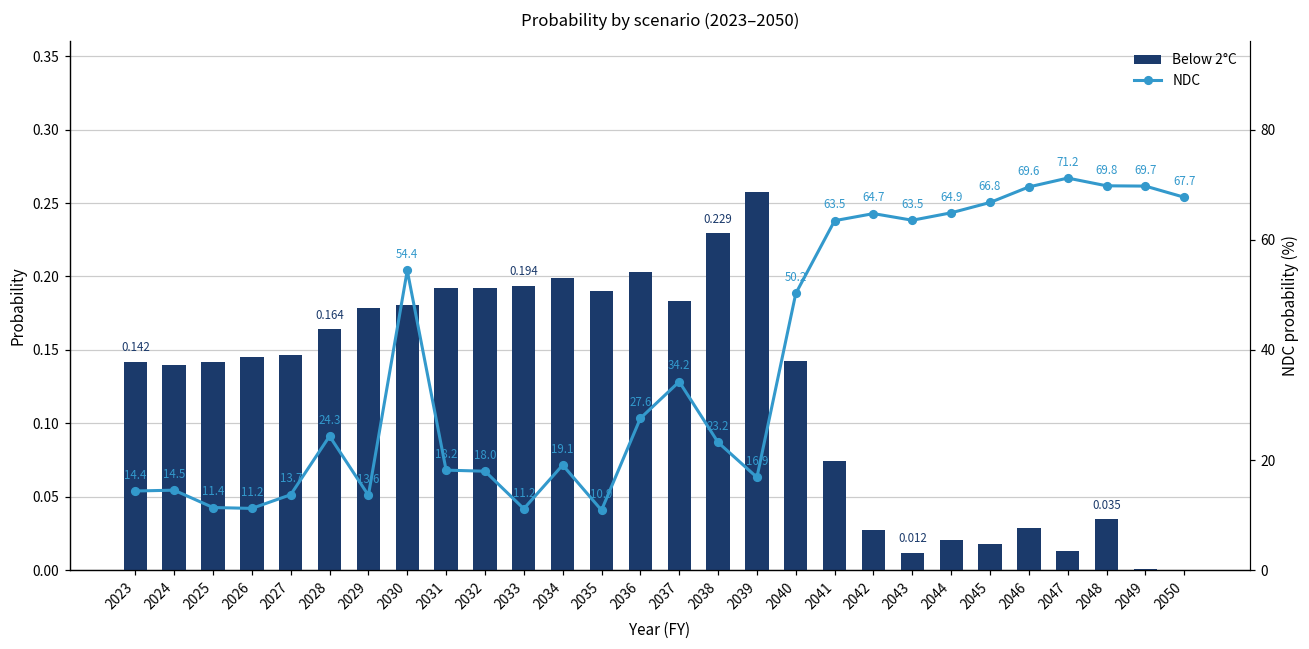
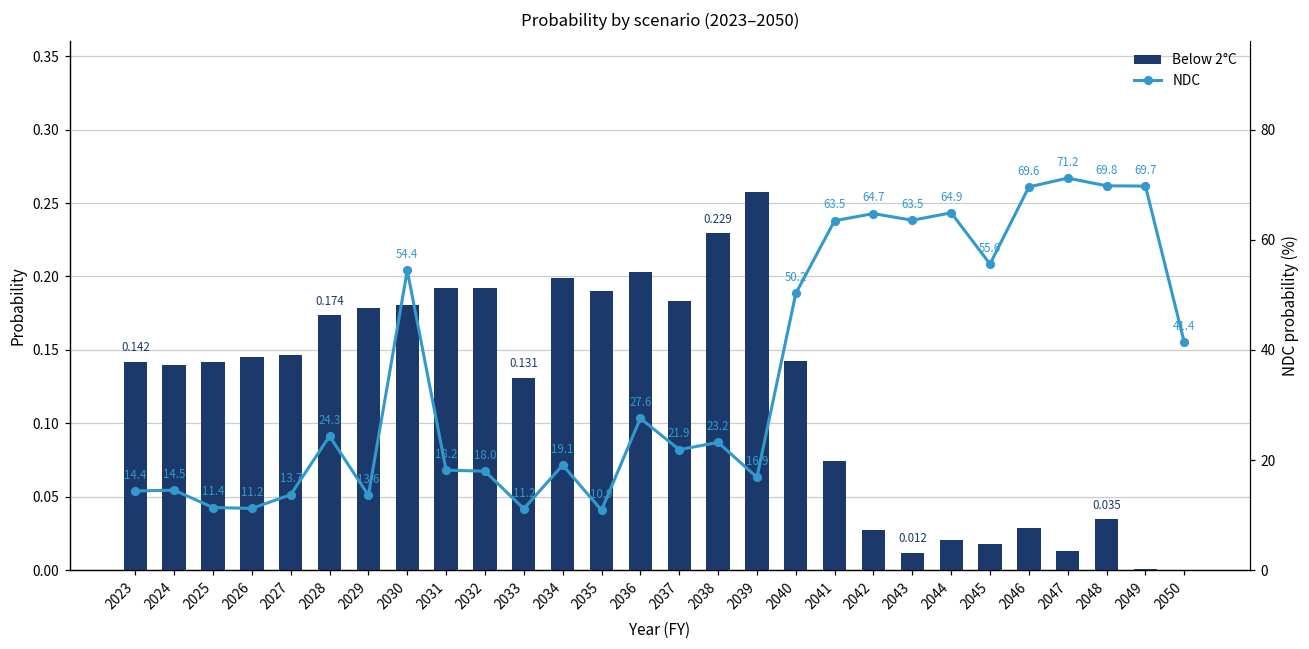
Below 2°C, 2028: 0.164 -> 0.174
Below 2°C, 2033: 0.194 -> 0.131
NDC, 2037: 34.2 -> 21.9
NDC, 2045: 66.8 -> 55.6
NDC, 2050: 67.7 -> 41.4
